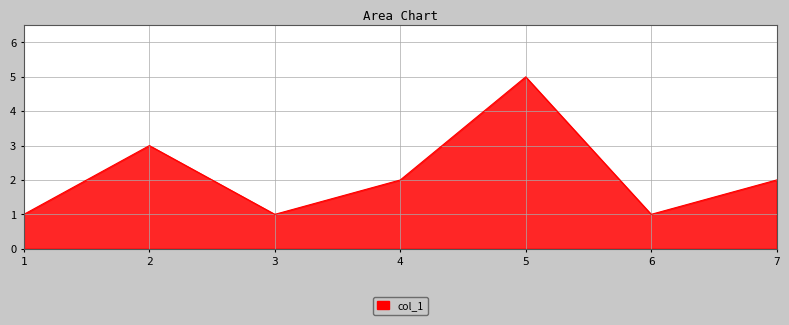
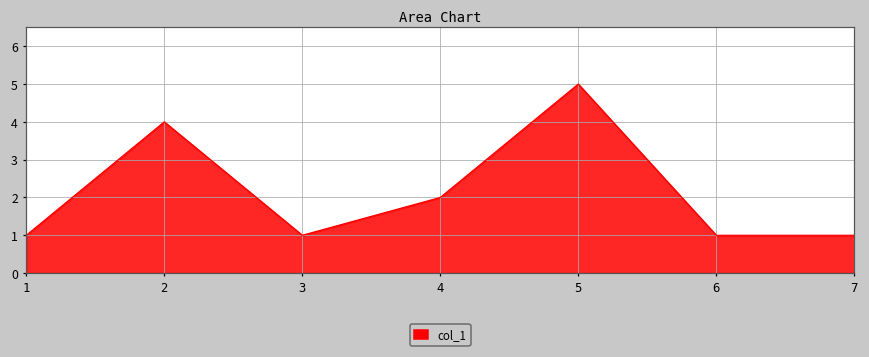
2: 3 -> 4
7: 2 -> 1
